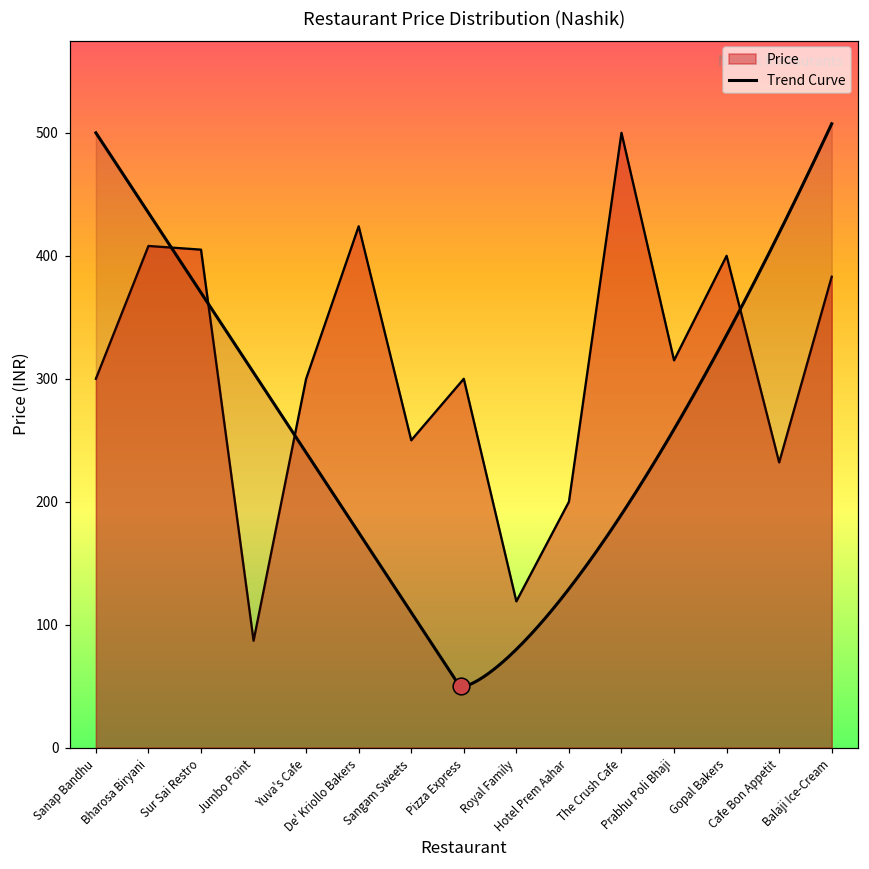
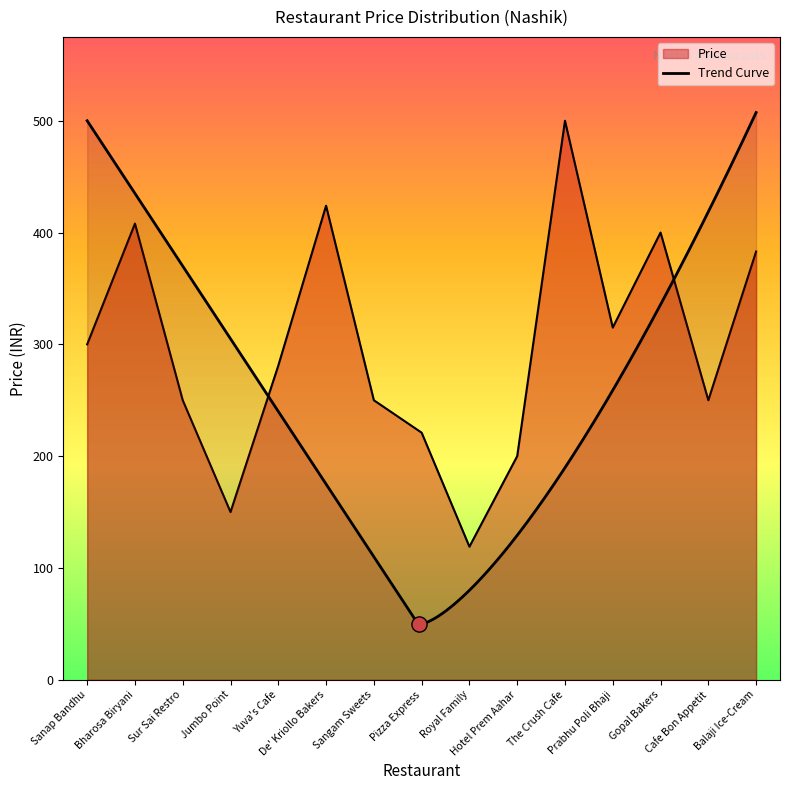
Price, Sur Sai Restro: 405 -> 250
Price, Jumbo Point: 87 -> 150
Price, Yuva's Cafe: 300 -> 281
Price, Pizza Express: 300 -> 221
Price, Cafe Bon Appetit: 232 -> 250
